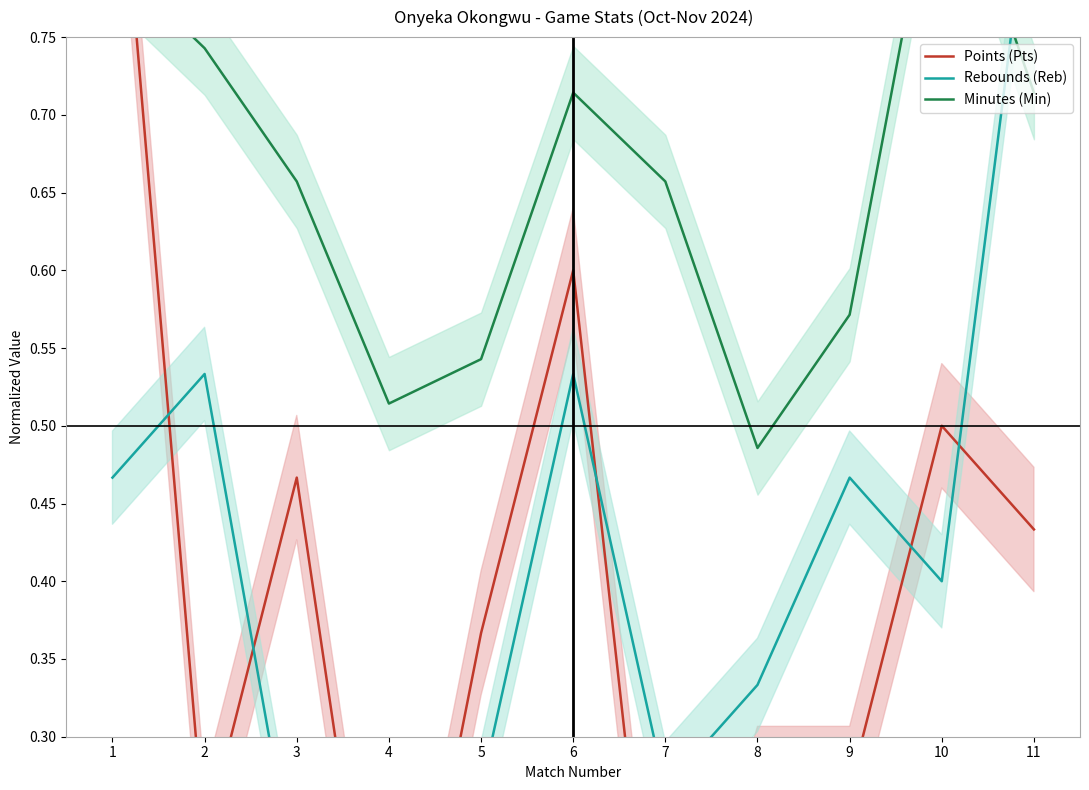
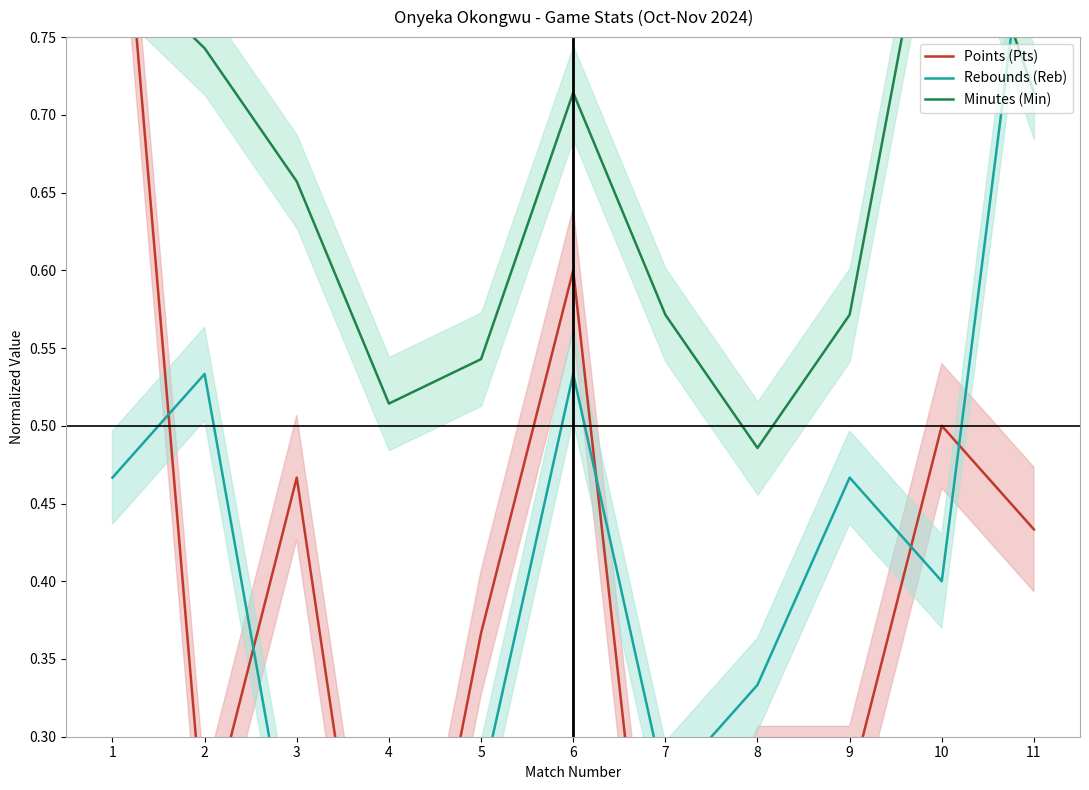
Minutes (Min), 7: 0.657 -> 0.571
